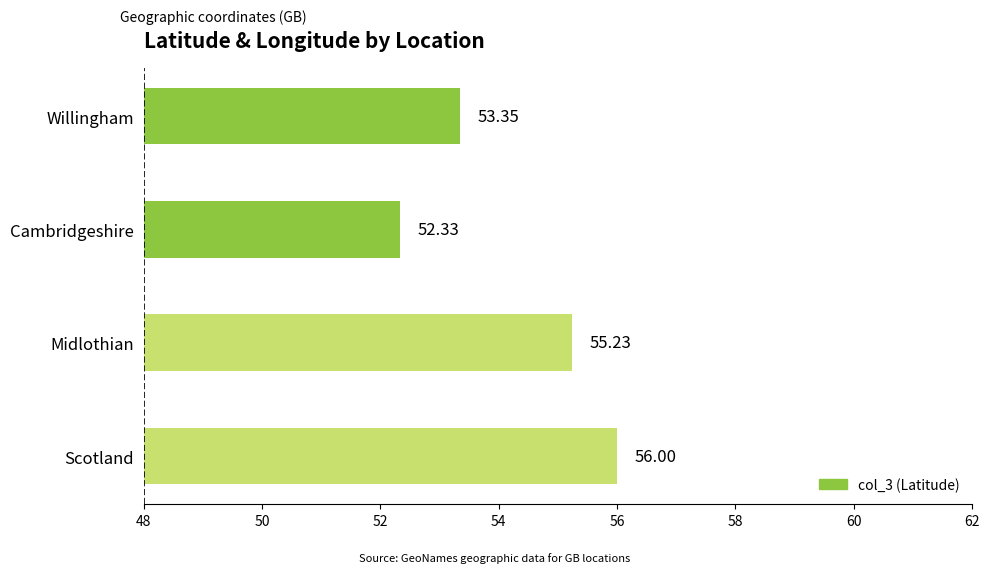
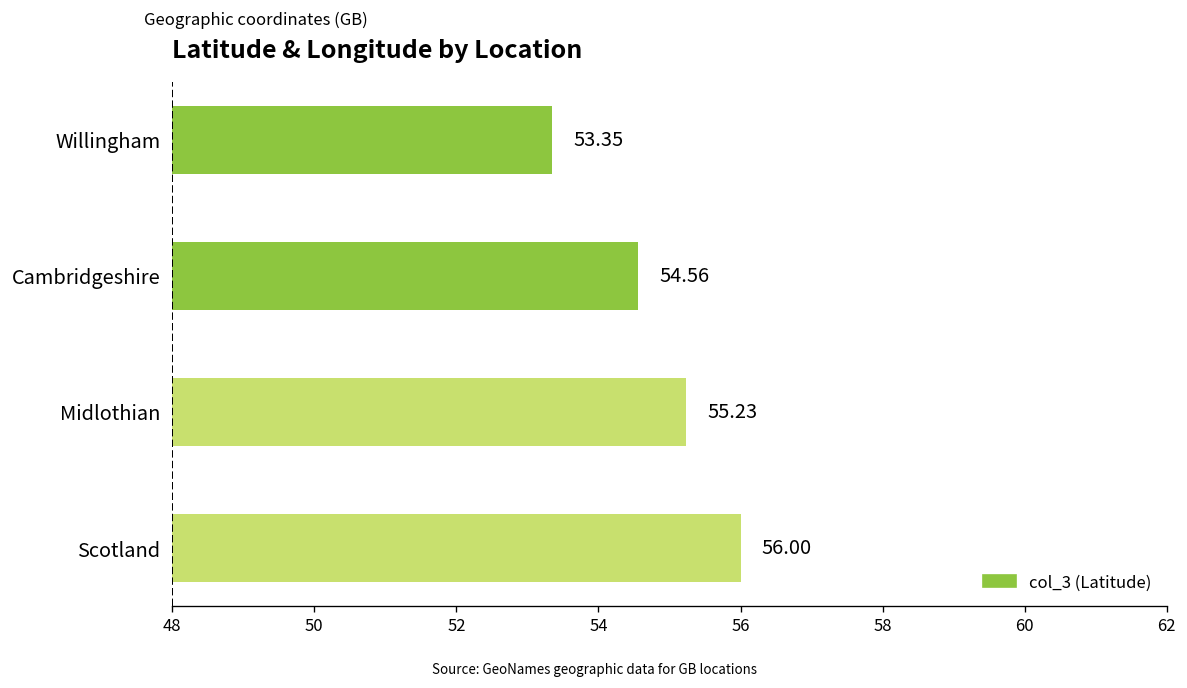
Cambridgeshire: 52.33 -> 54.56
